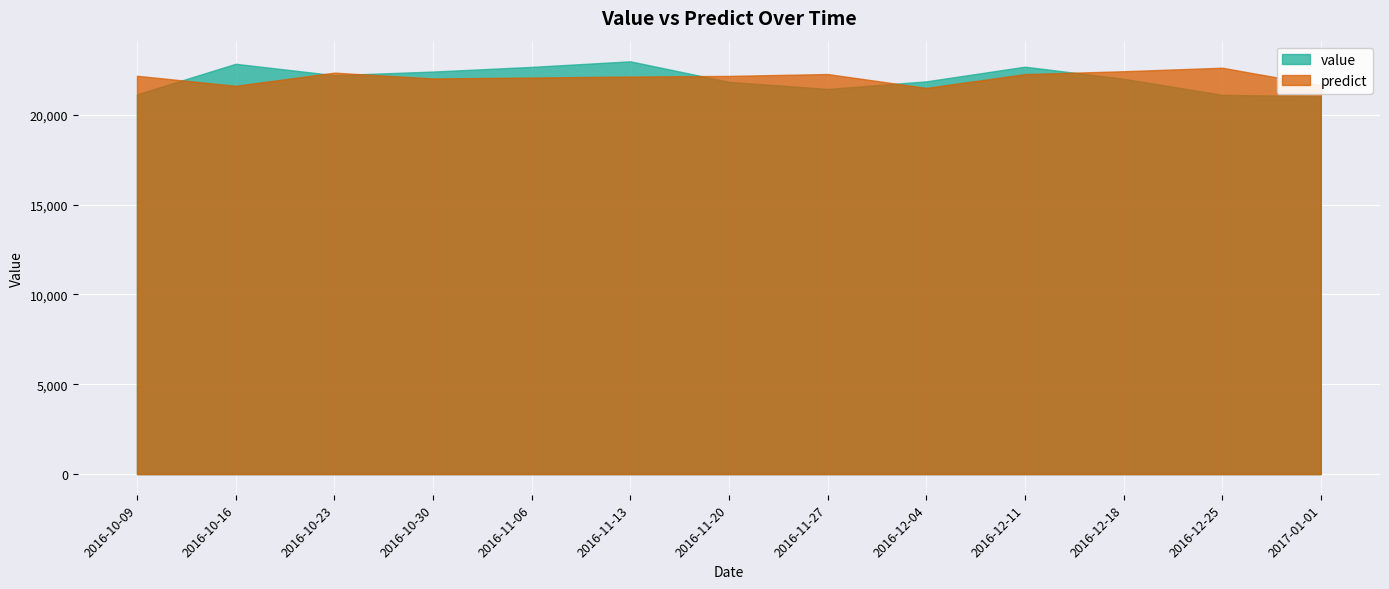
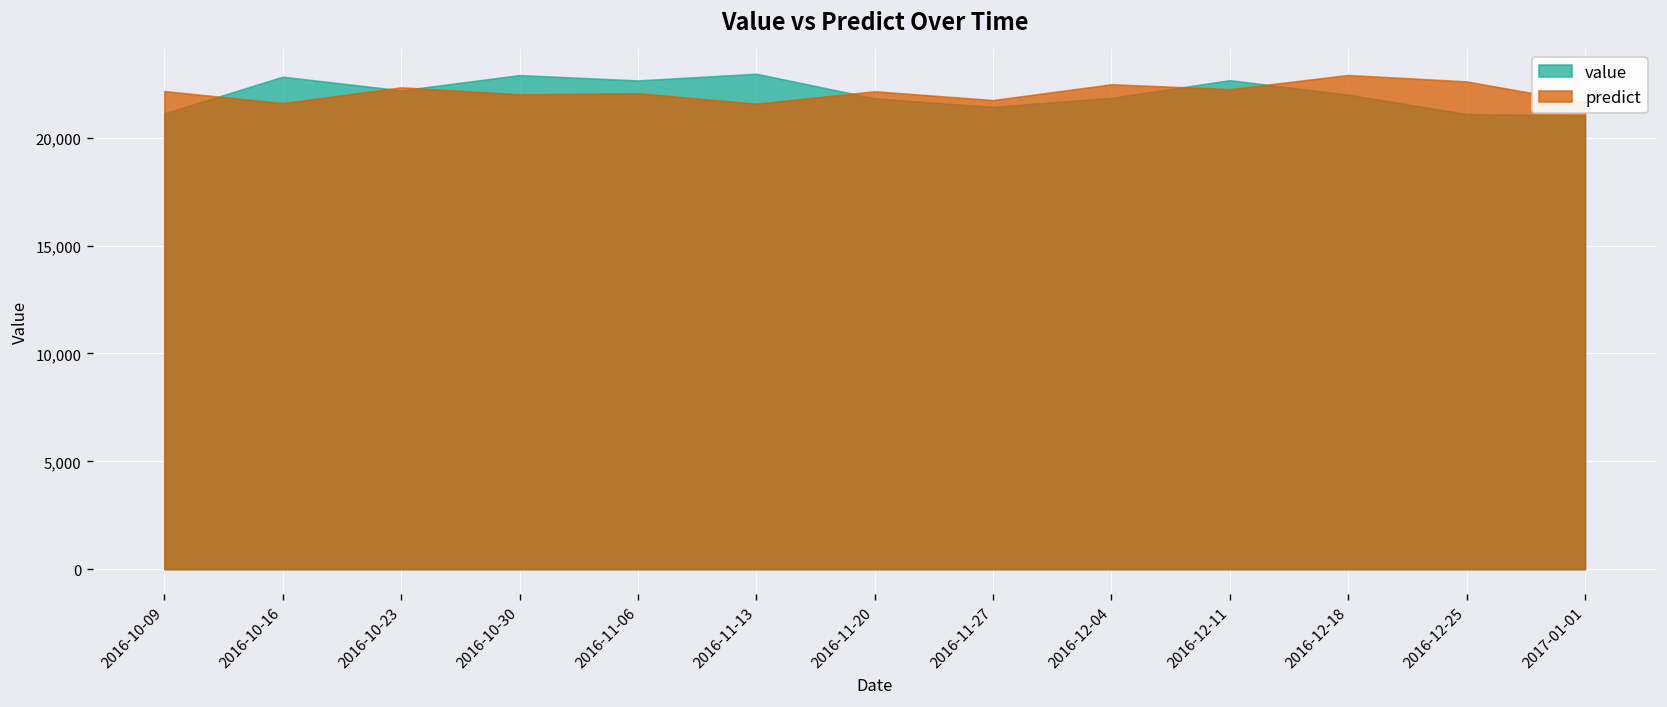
value, 2016-10-30: 22,400 -> 22,900
predict, 2016-11-13: 22,100 -> 21,600
predict, 2016-11-27: 22,300 -> 21,700
predict, 2016-12-04: 21,500 -> 22,500
predict, 2016-12-18: 22,400 -> 22,900
